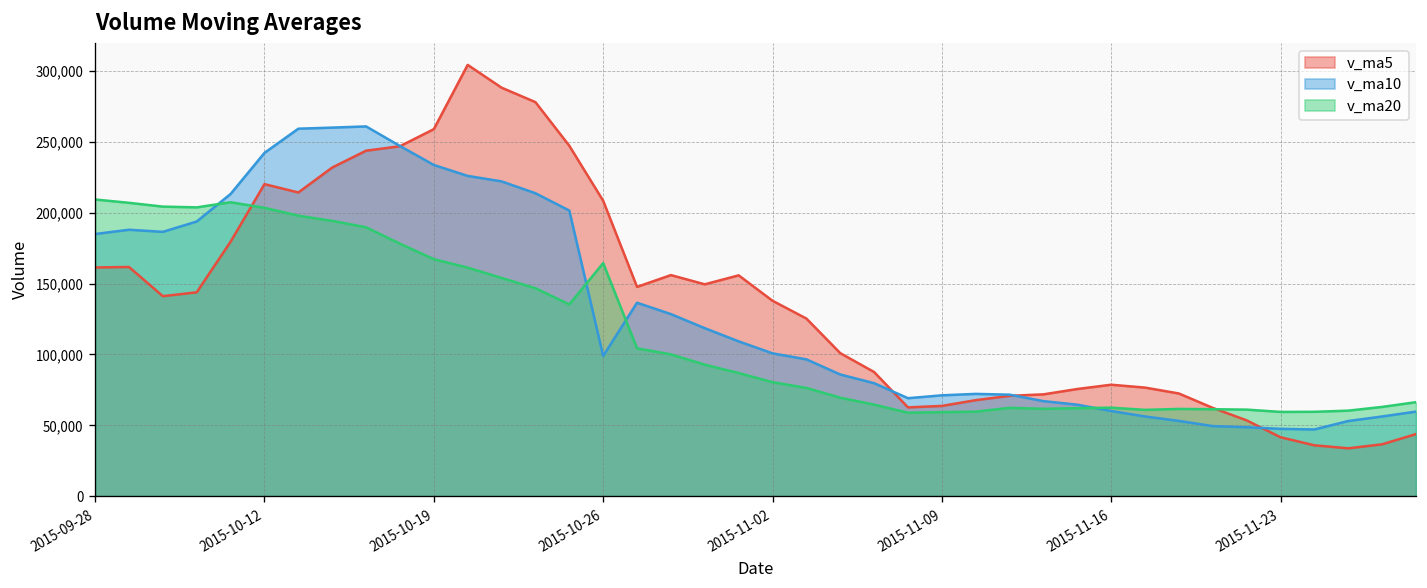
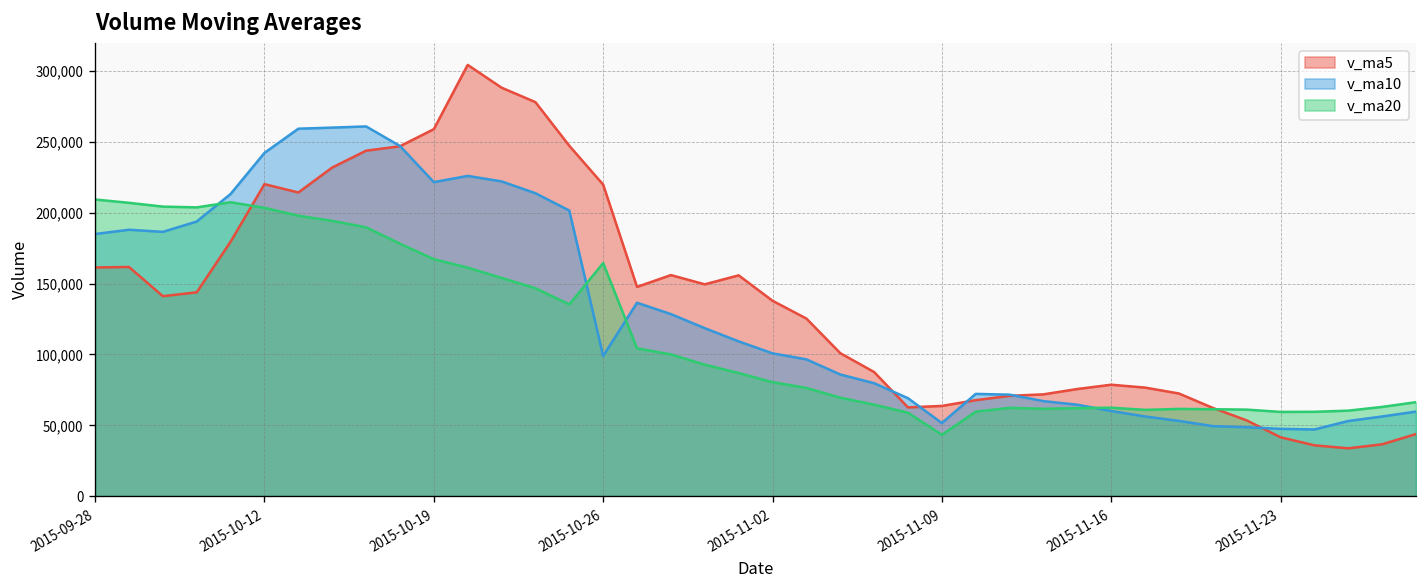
v_ma10, 2015-10-19: 234,000 -> 222,000
v_ma5, 2015-10-26: 208,000 -> 220,000
v_ma10, 2015-11-09: 71,000 -> 52,000
v_ma20, 2015-11-09: 59,000 -> 43,000
